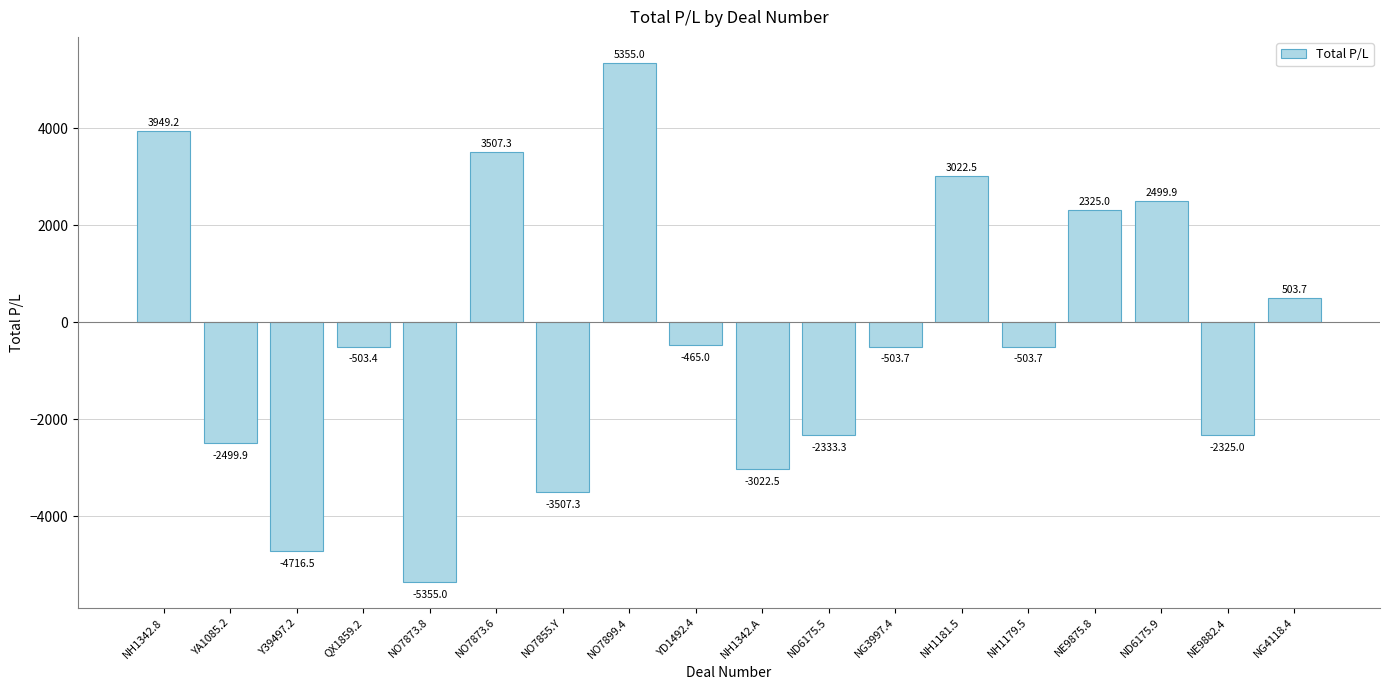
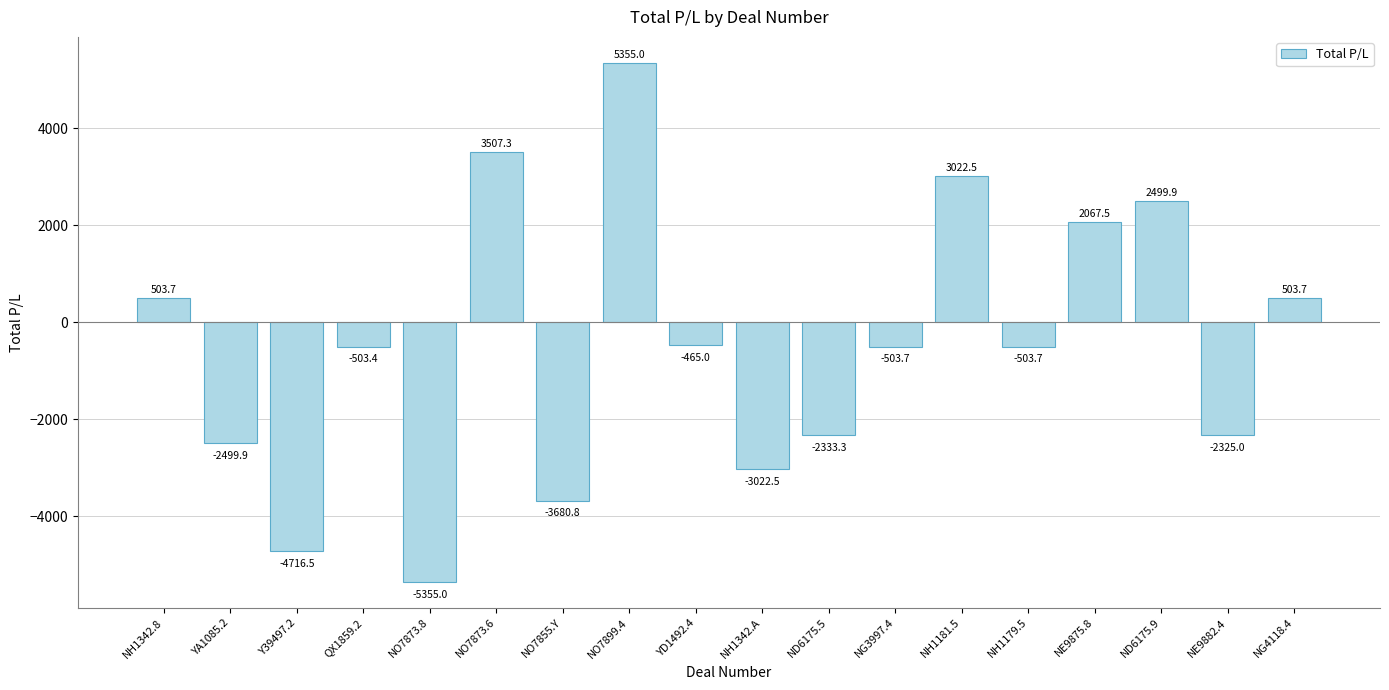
NH1342.8: 3949.2 -> 503.7
NO7855.Y: -3507.3 -> -3680.8
NE9875.8: 2325.0 -> 2067.5
